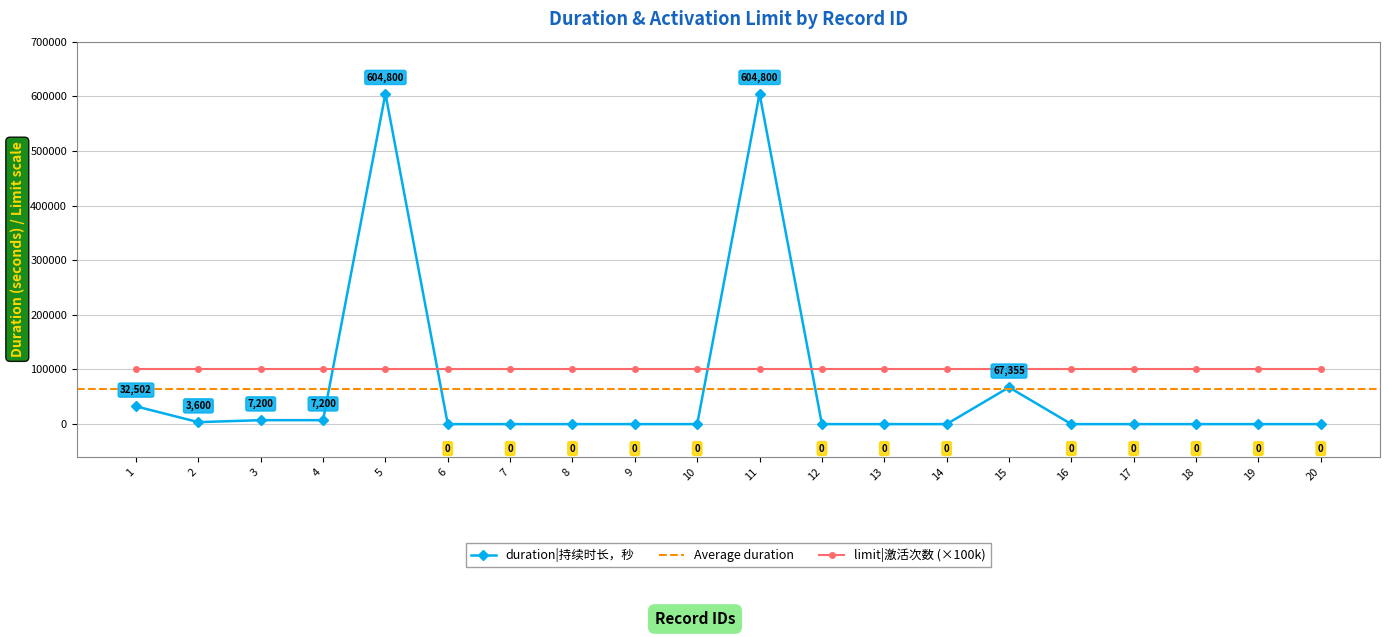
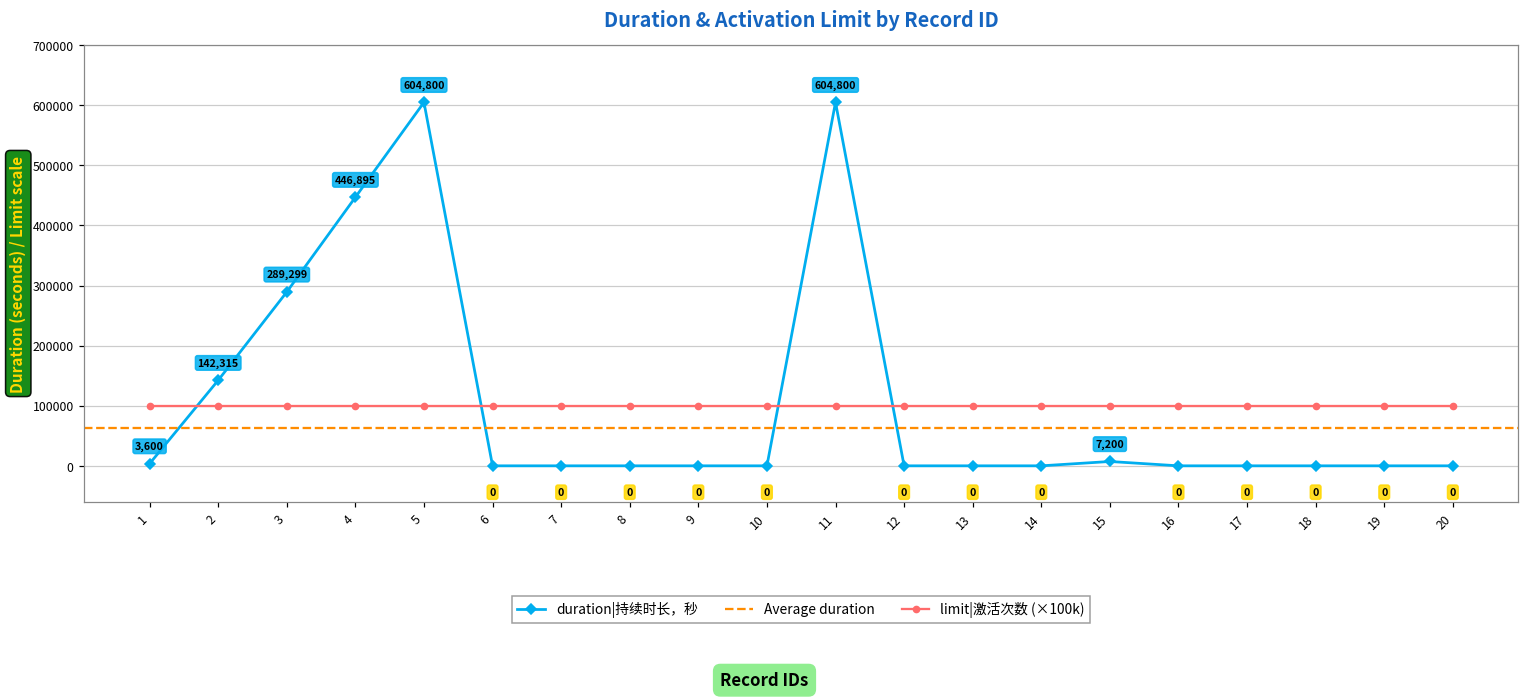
duration|持续时长，秒, 1: 32,502 -> 3,600
duration|持续时长，秒, 2: 3,600 -> 142,315
duration|持续时长，秒, 3: 7,200 -> 289,299
duration|持续时长，秒, 4: 7,200 -> 446,895
duration|持续时长，秒, 15: 67,355 -> 7,200
